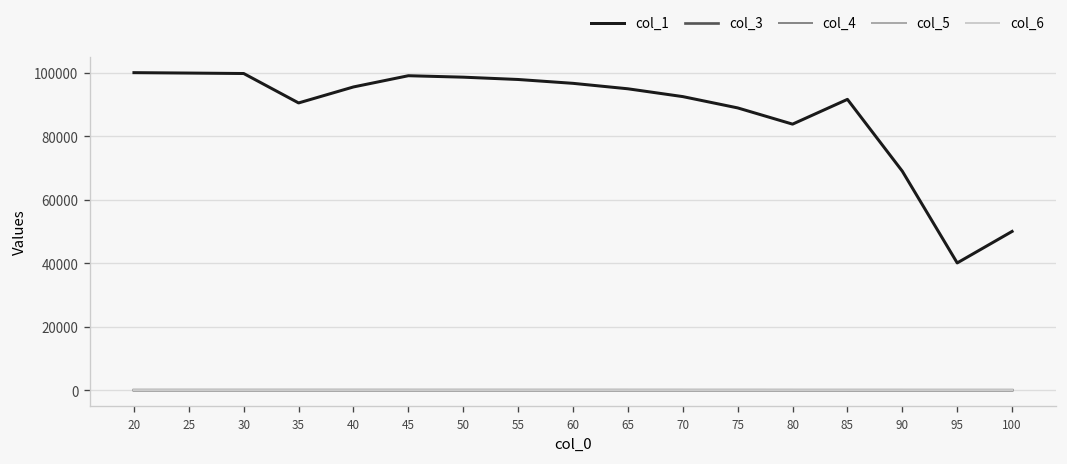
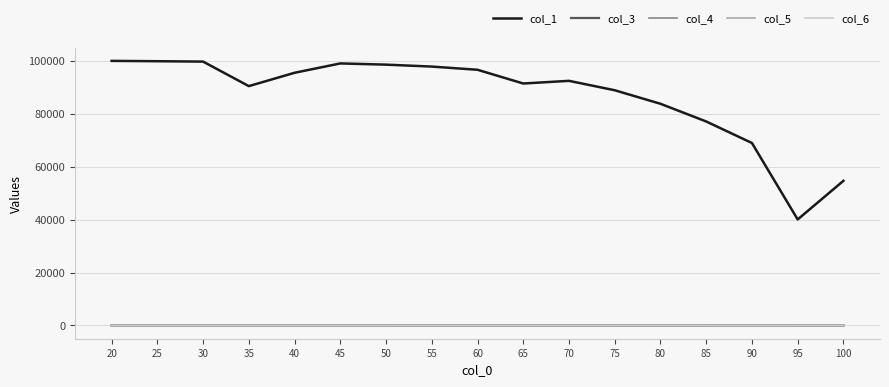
col_1, 65: 95000 -> 91000
col_1, 85: 92000 -> 77000
col_1, 100: 50000 -> 55000
